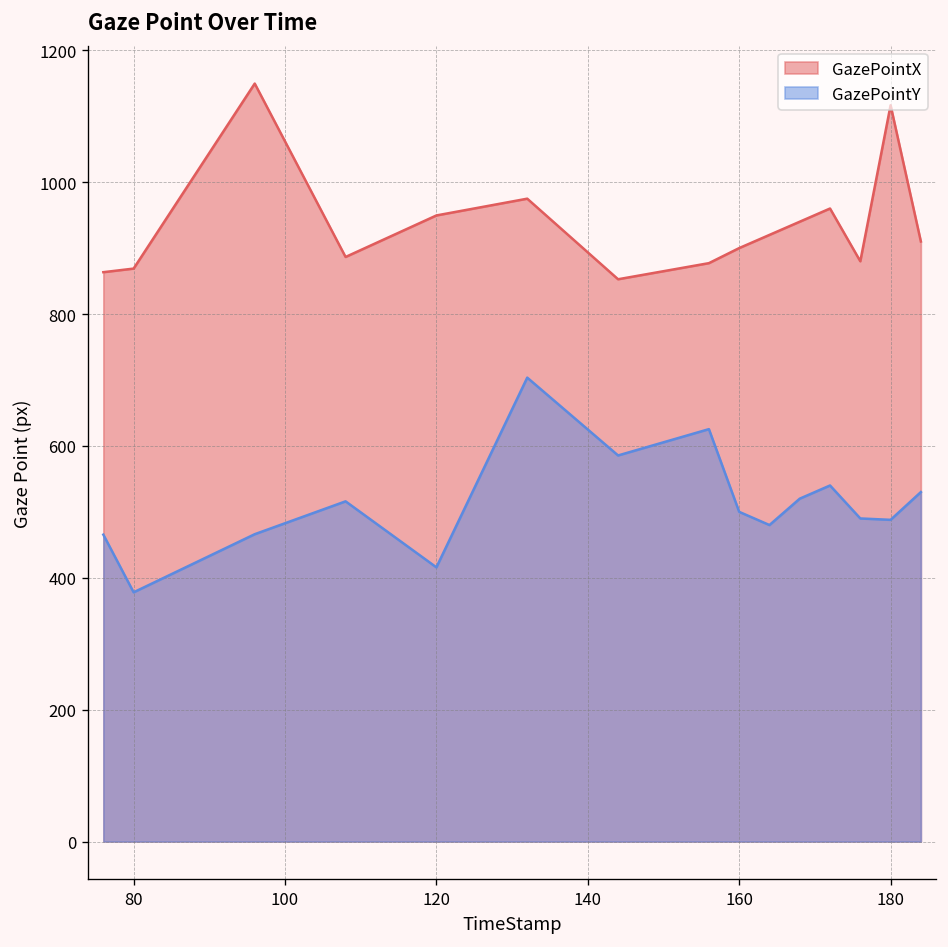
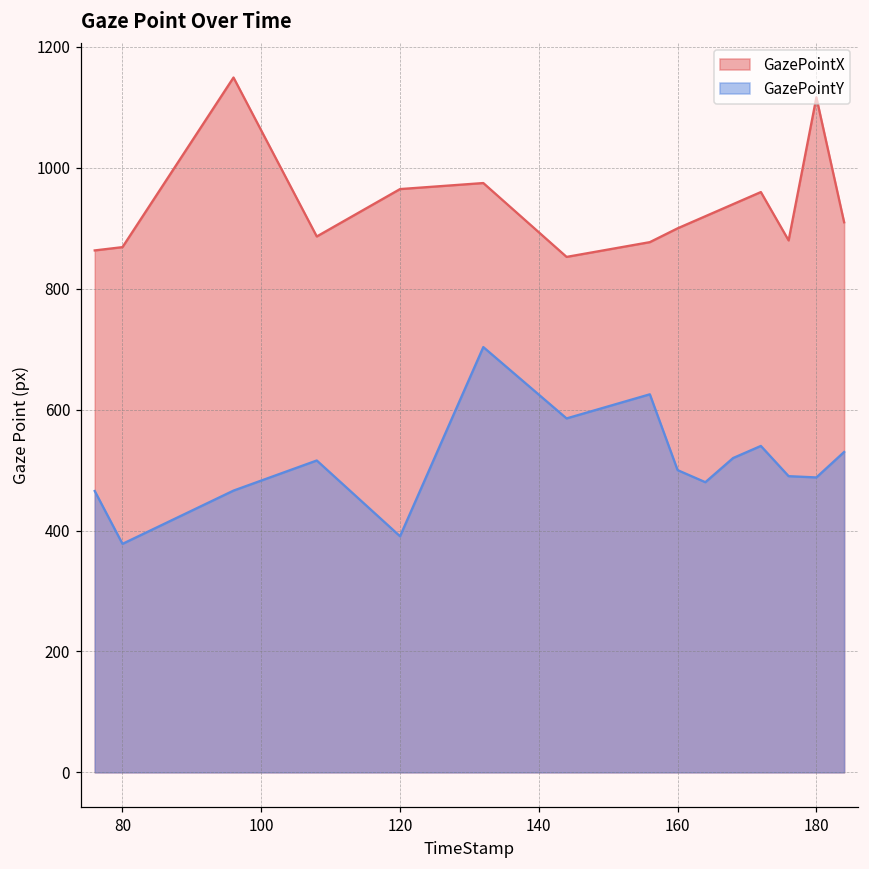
GazePointX, 120: 950 -> 960
GazePointY, 120: 420 -> 390
